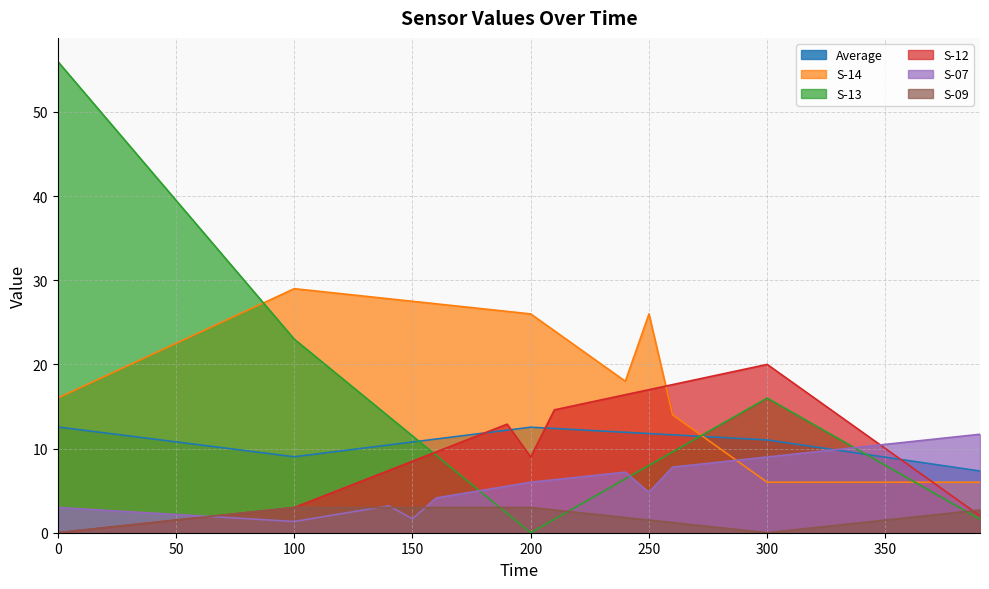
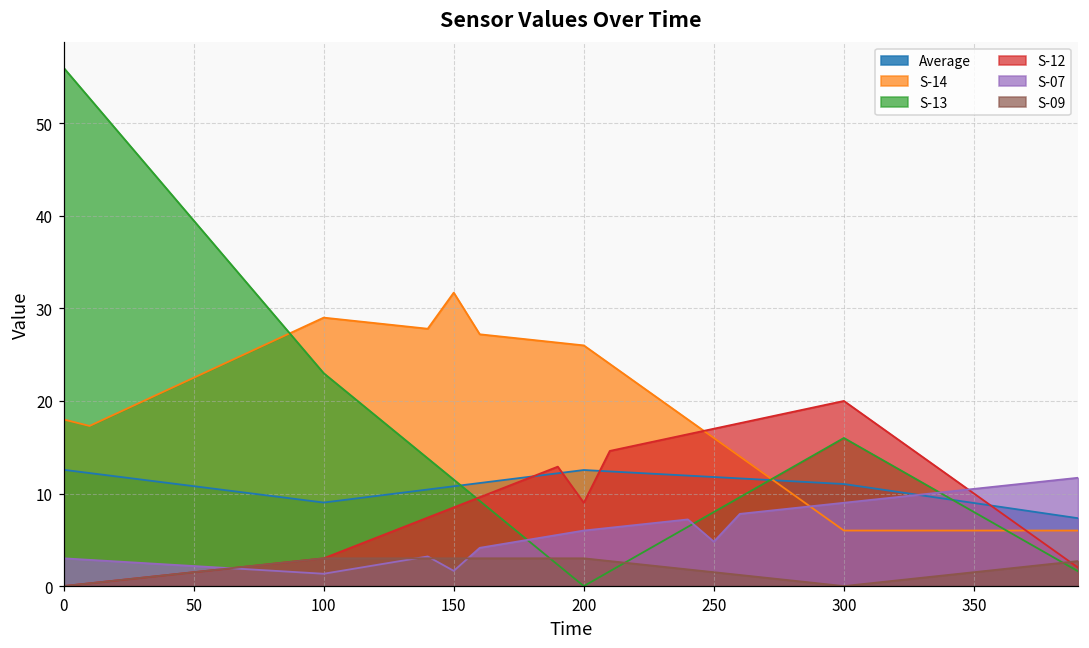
S-14, 0: 16 -> 18
S-14, 150: 28 -> 32
S-14, 250: 26 -> 16
